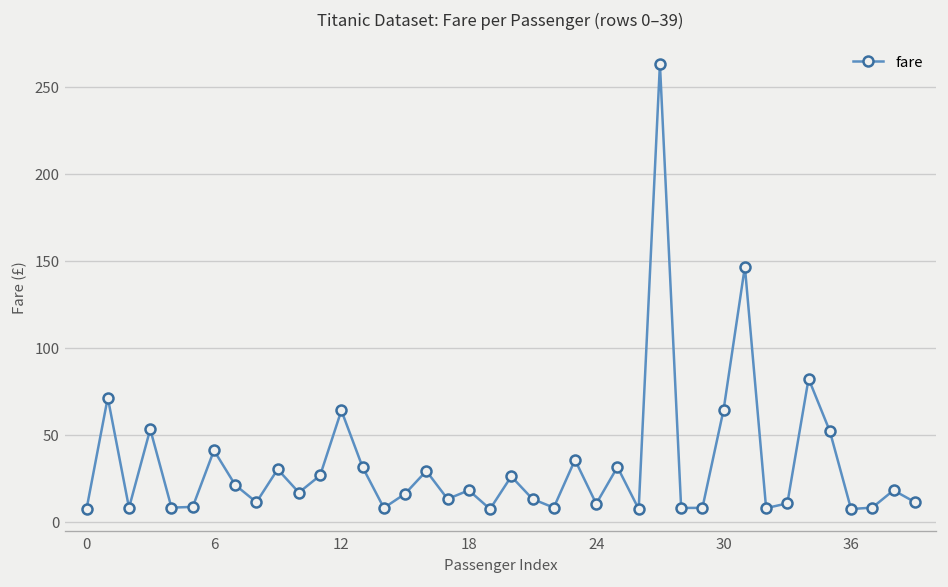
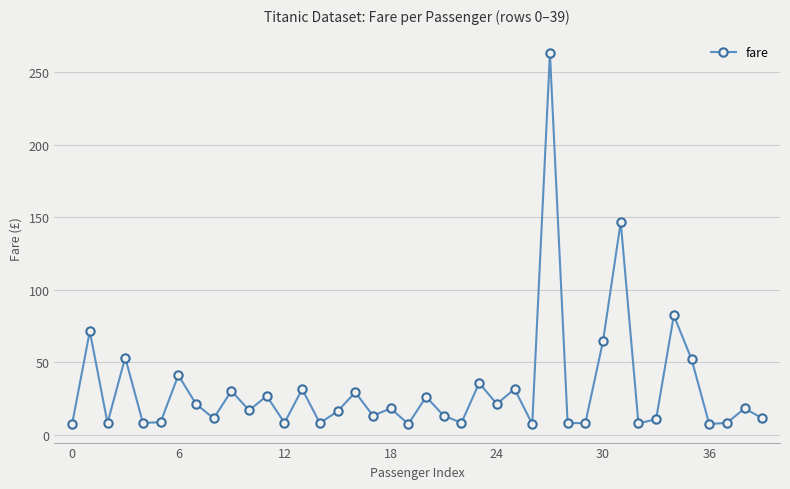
12: 64 -> 8
24: 10 -> 21
